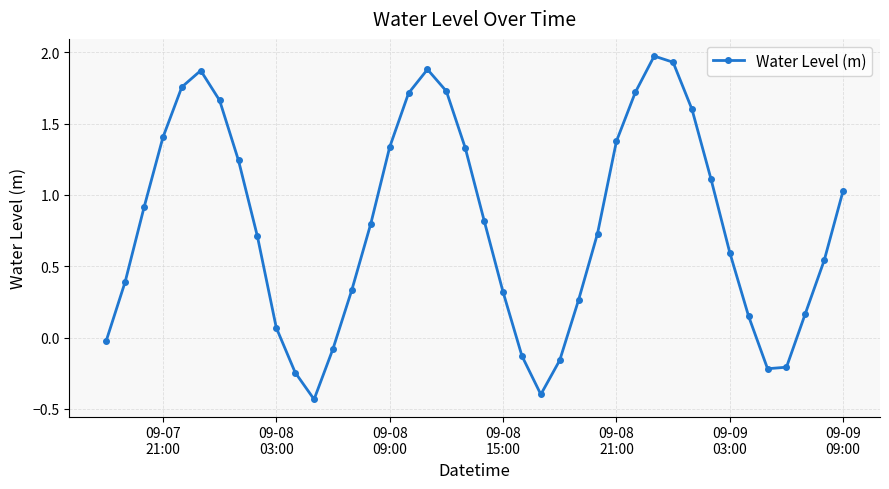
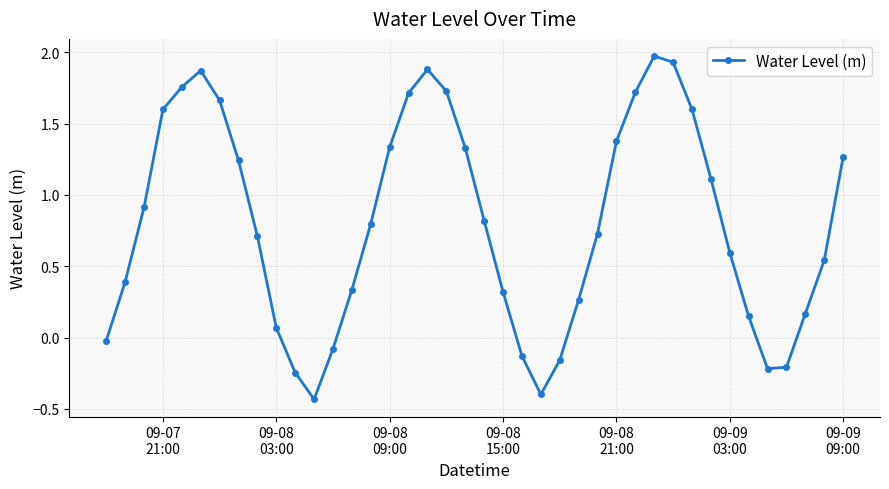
09-07 21:00: 1.40 -> 1.60
09-09 09:00: 1.03 -> 1.27
